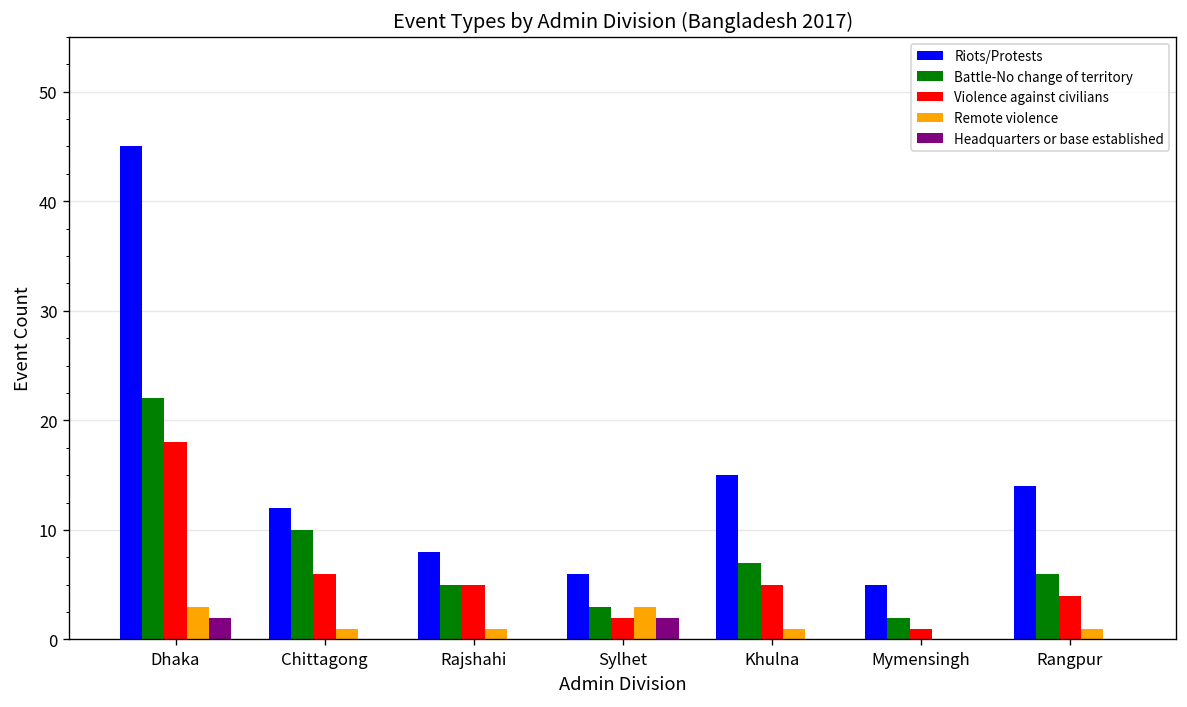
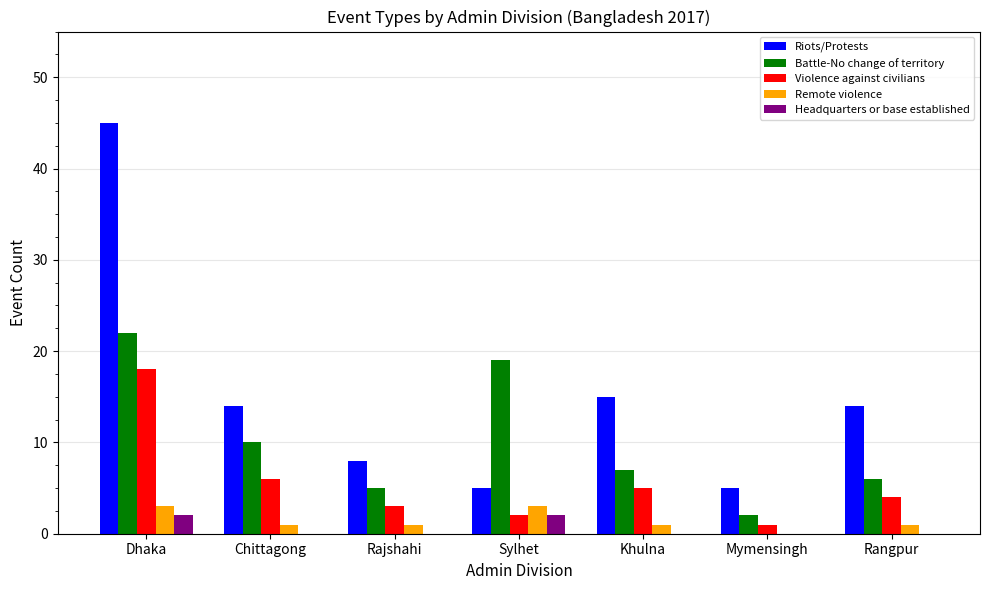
Riots/Protests, Chittagong: 12 -> 14
Violence against civilians, Rajshahi: 5 -> 3
Riots/Protests, Sylhet: 6 -> 5
Battle-No change of territory, Sylhet: 3 -> 19
